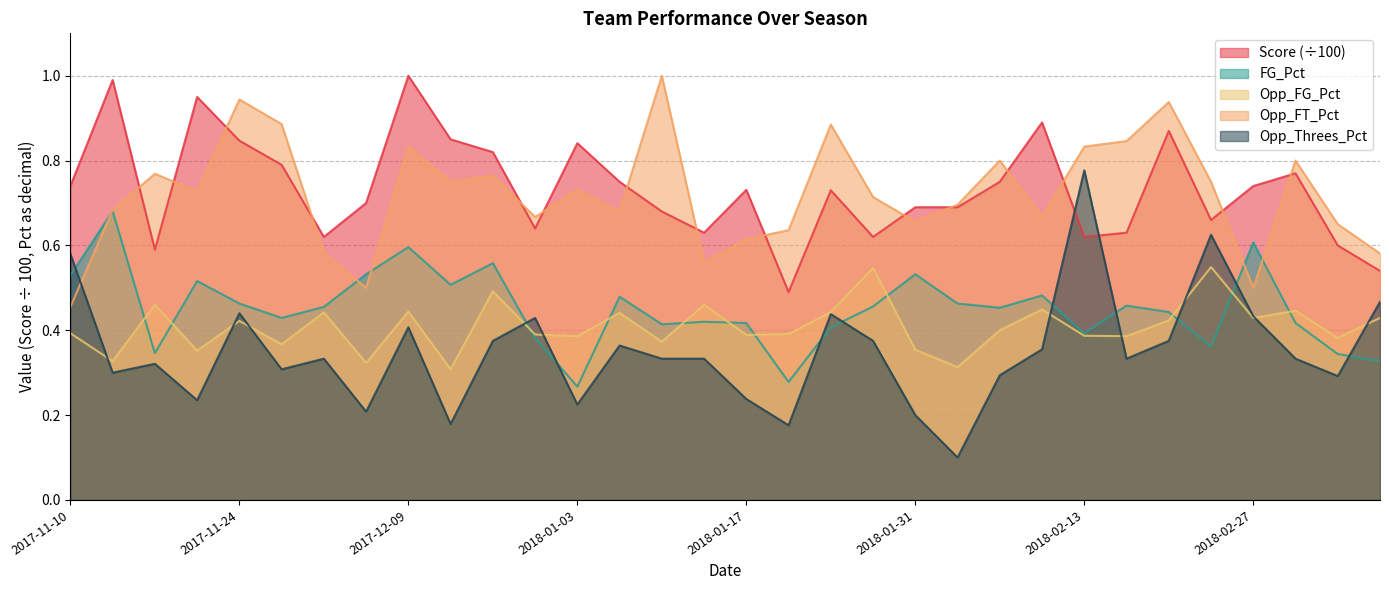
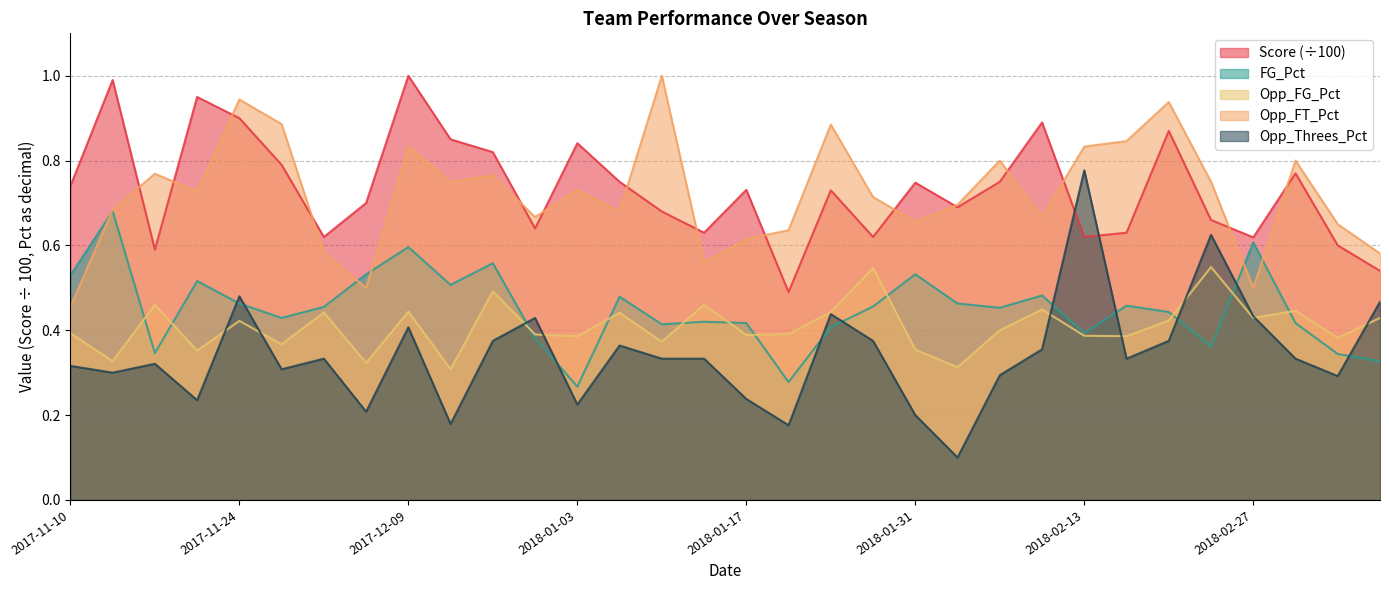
Opp_Threes_Pct, 2017-11-10: 0.58 -> 0.32
Score (÷100), 2017-11-24: 0.85 -> 0.90
Opp_Threes_Pct, 2017-11-24: 0.44 -> 0.48
Score (÷100), 2018-01-31: 0.69 -> 0.75
Score (÷100), 2018-02-27: 0.74 -> 0.62
